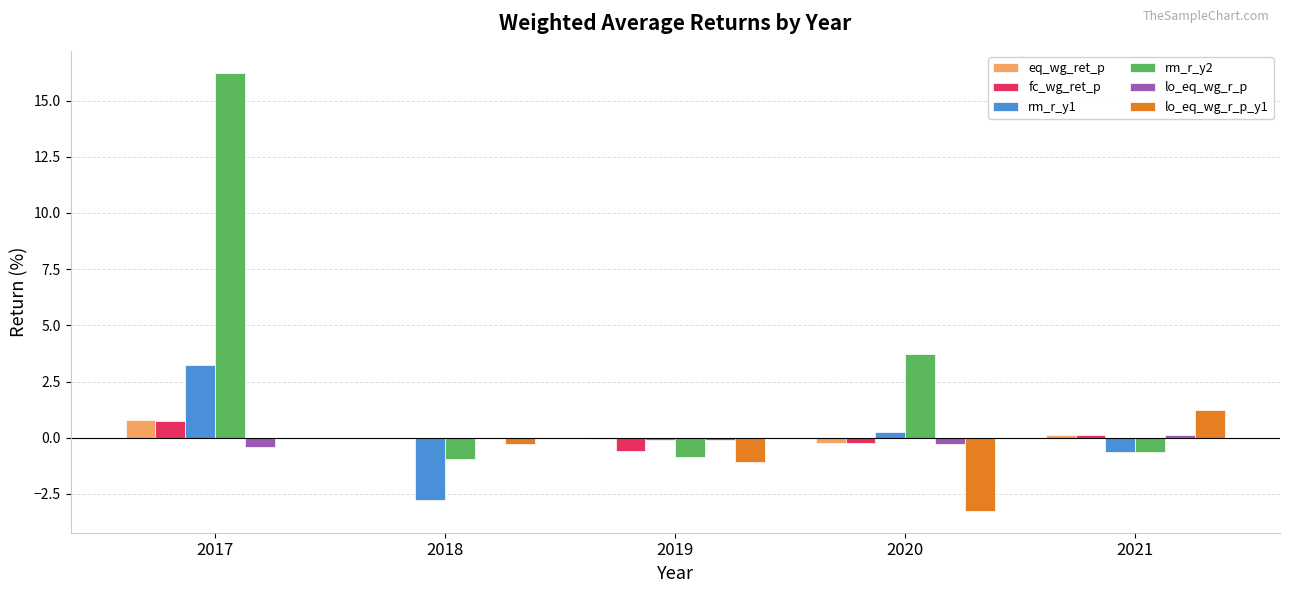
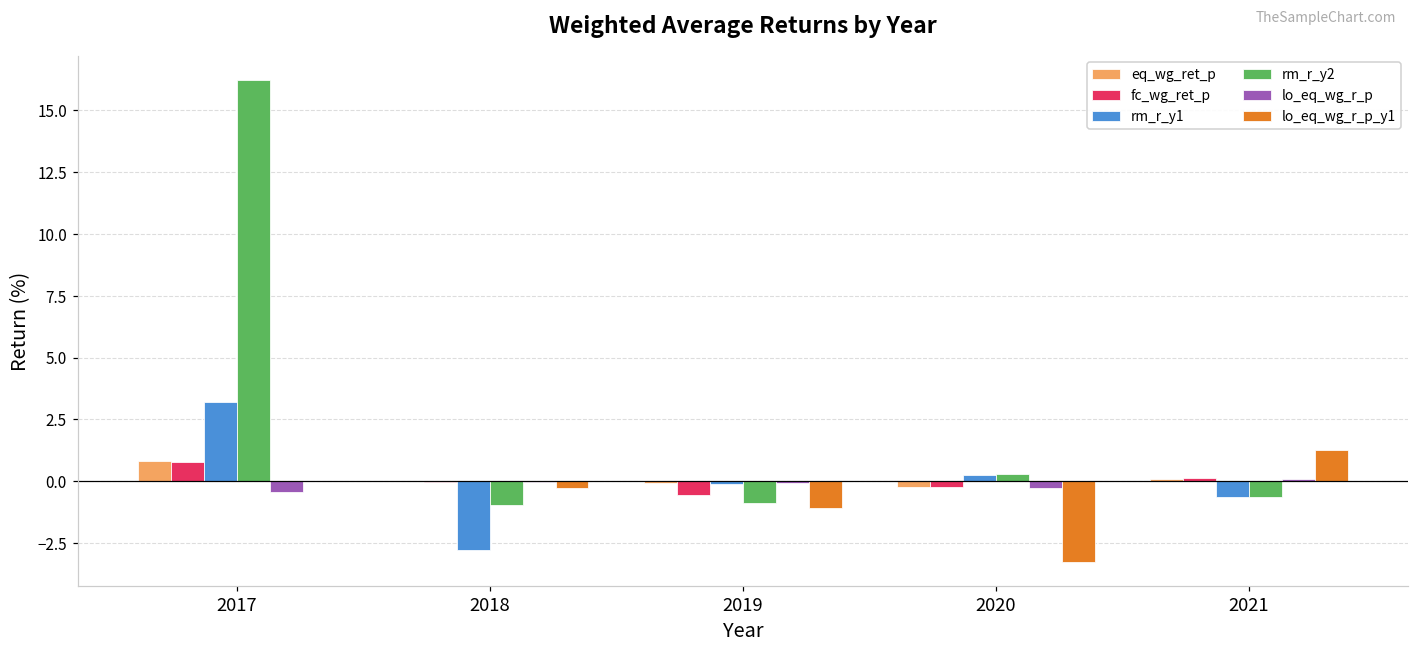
rm_r_y2, 2020: 3.7 -> 0.3
